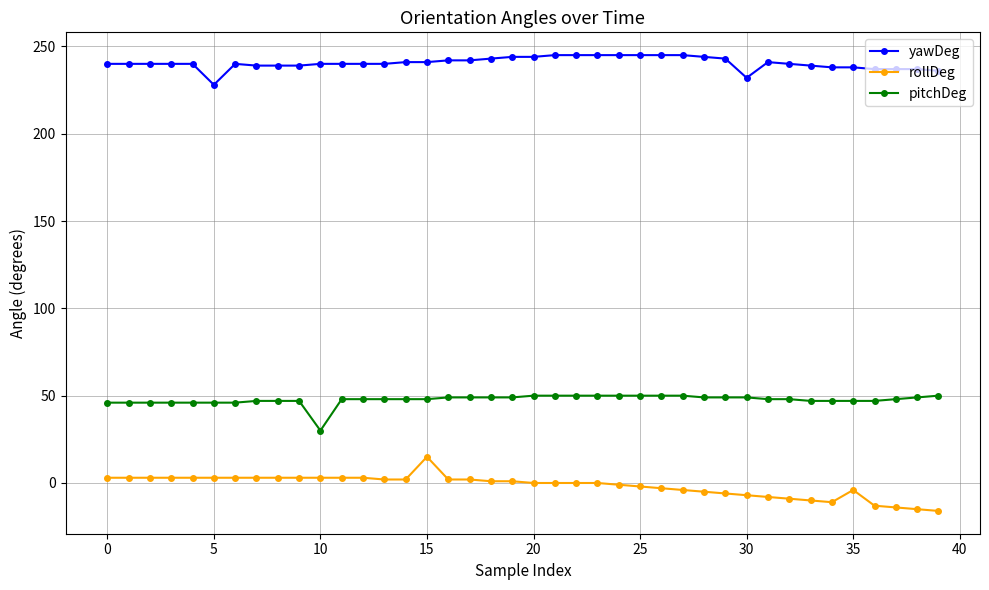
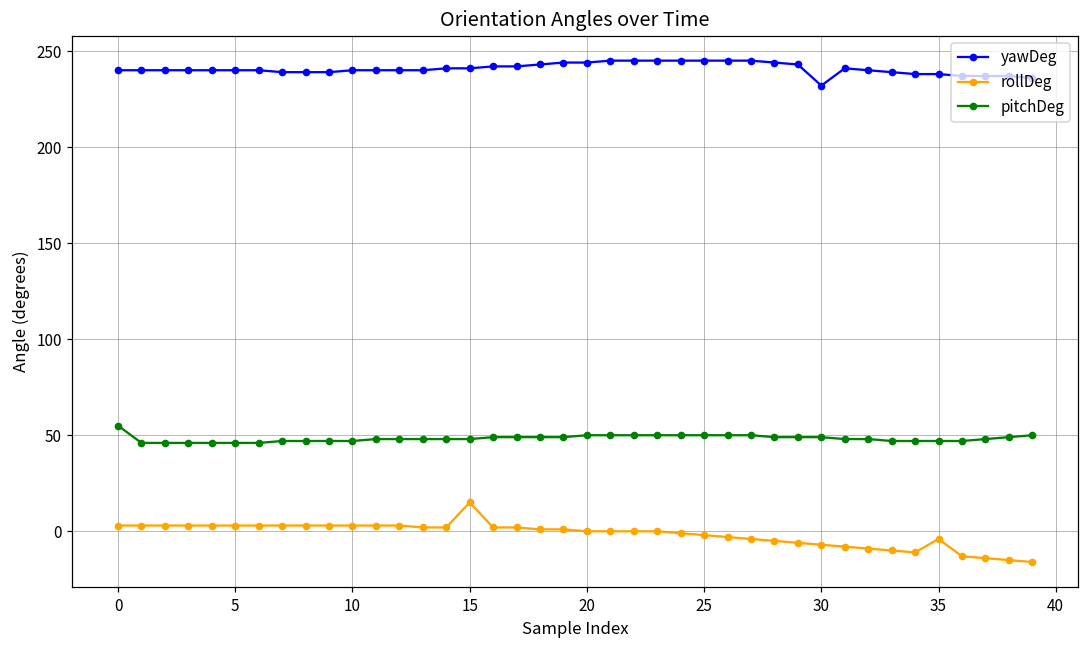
pitchDeg, 0: 46 -> 55
yawDeg, 5: 228 -> 240
pitchDeg, 10: 30 -> 47
